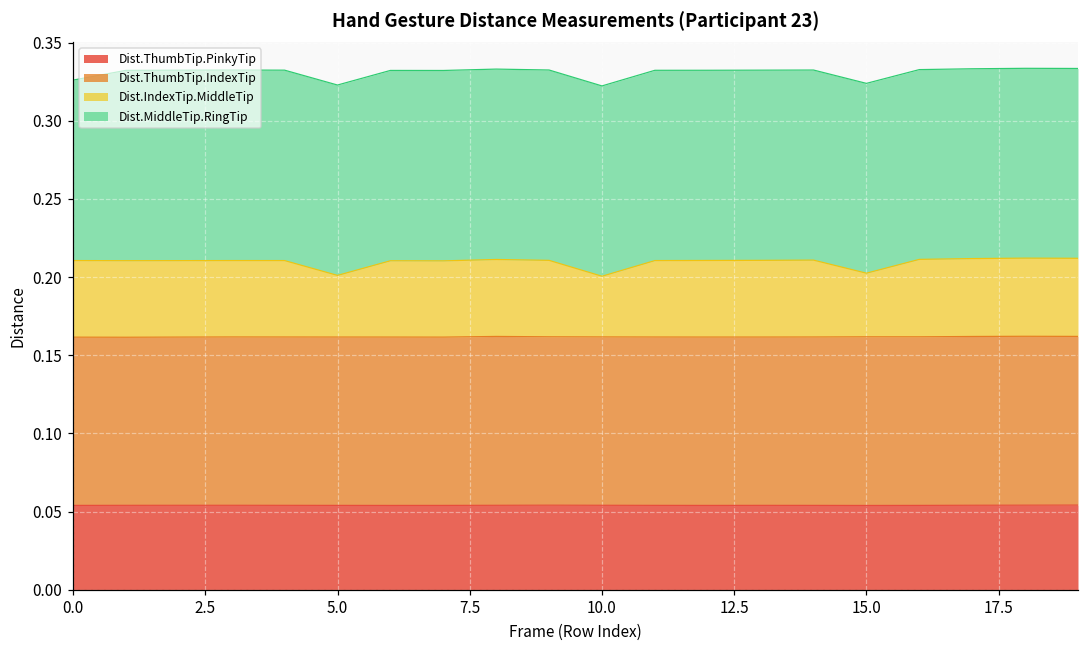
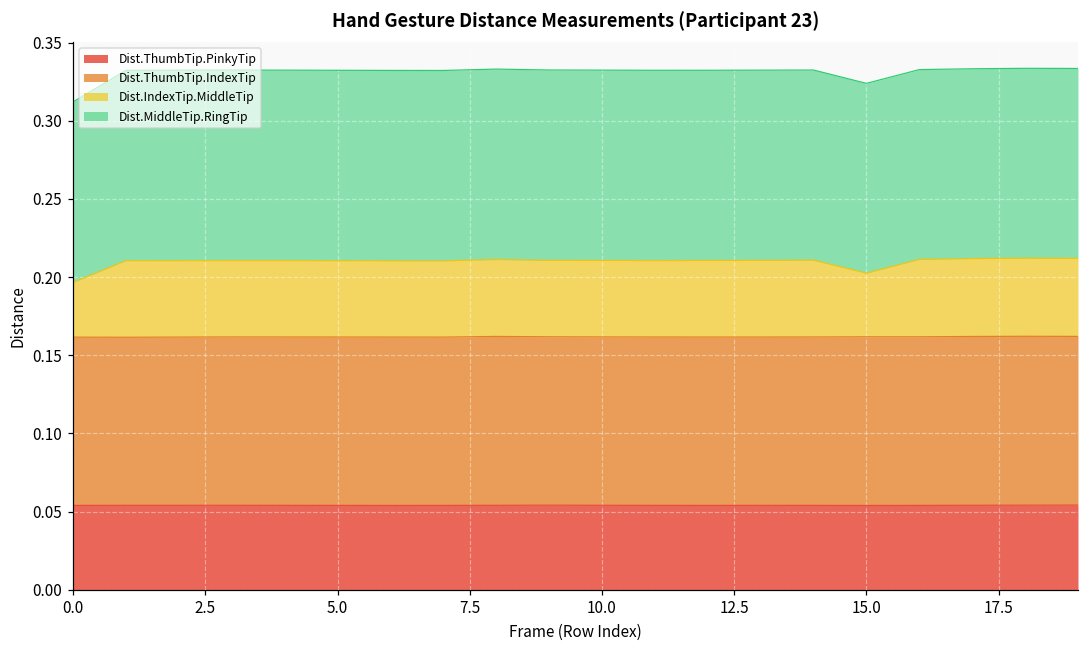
Dist.IndexTip.MiddleTip, 0.0: 0.049 -> 0.035
Dist.IndexTip.MiddleTip, 5.0: 0.039 -> 0.049
Dist.IndexTip.MiddleTip, 10.0: 0.039 -> 0.049
